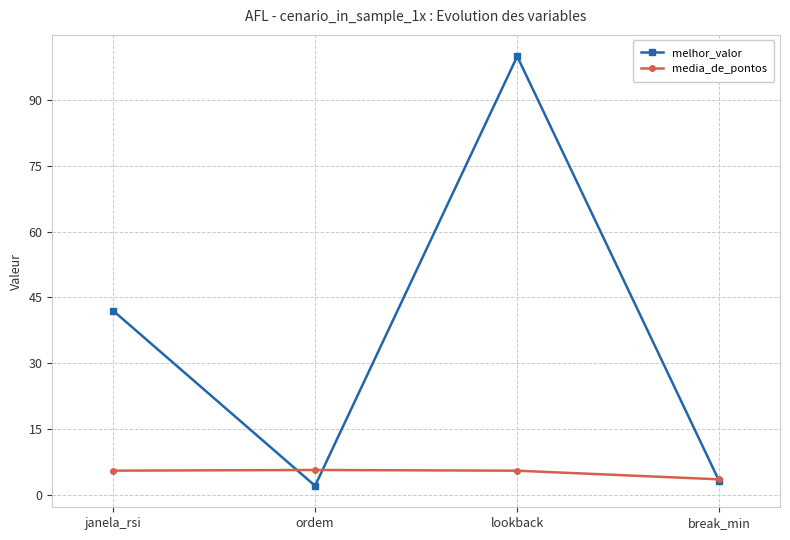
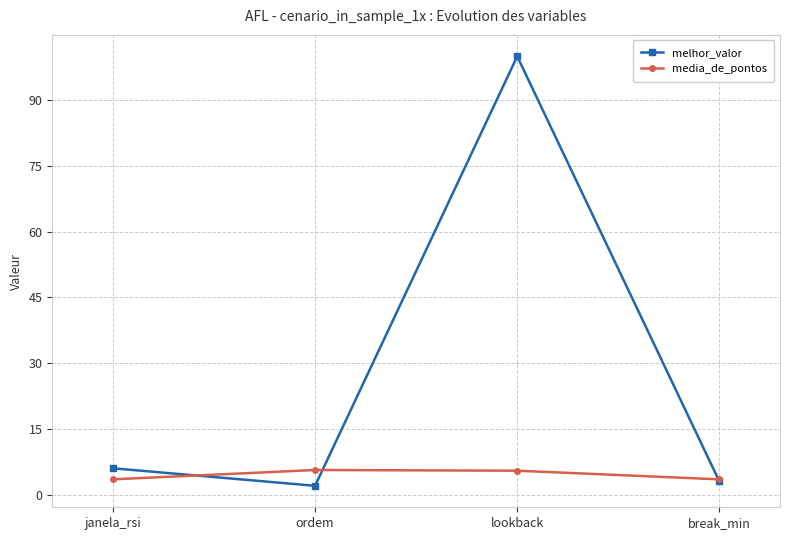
melhor_valor, janela_rsi: 42 -> 6
media_de_pontos, janela_rsi: 5 -> 3
